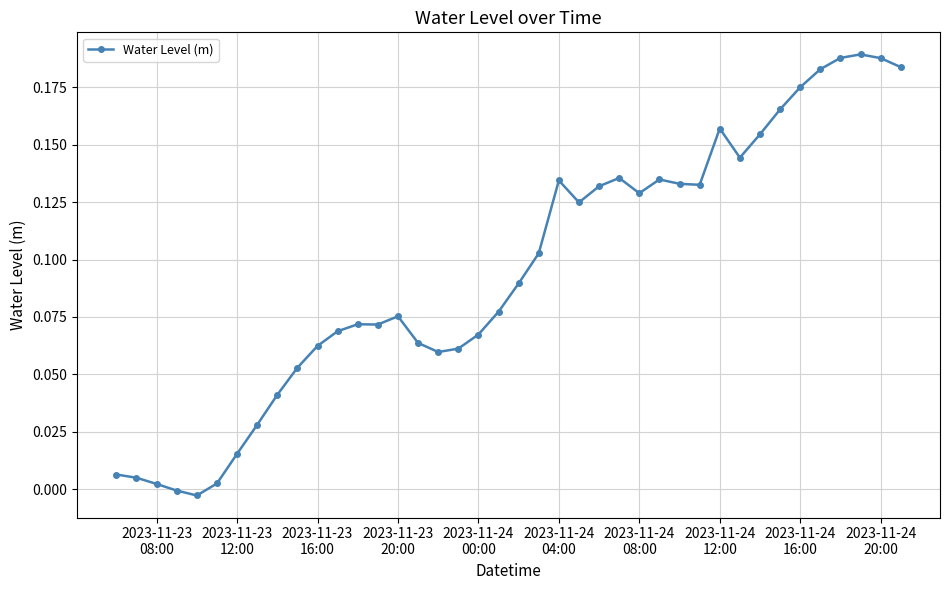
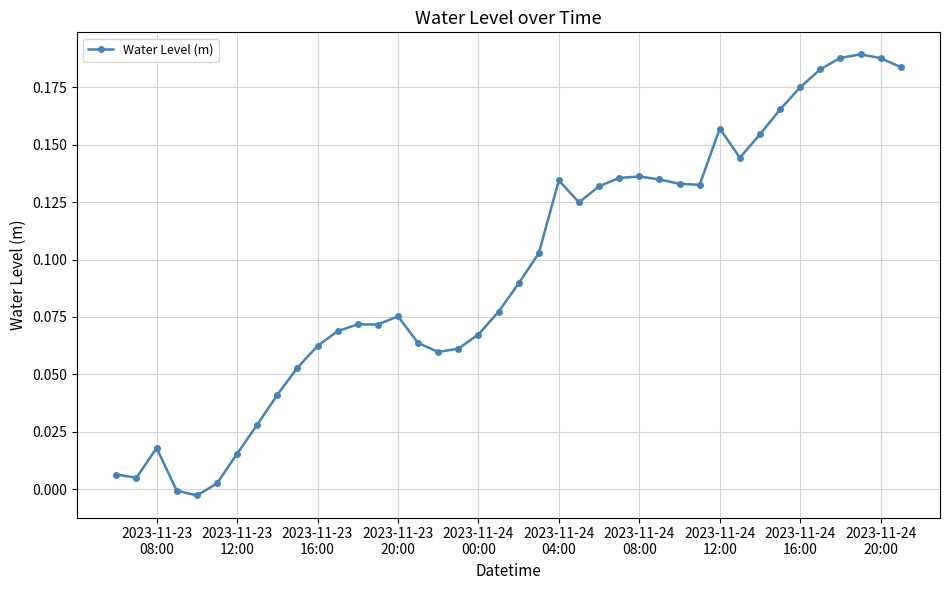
2023-11-23 08:00: 0.002 -> 0.018
2023-11-24 08:00: 0.129 -> 0.136
